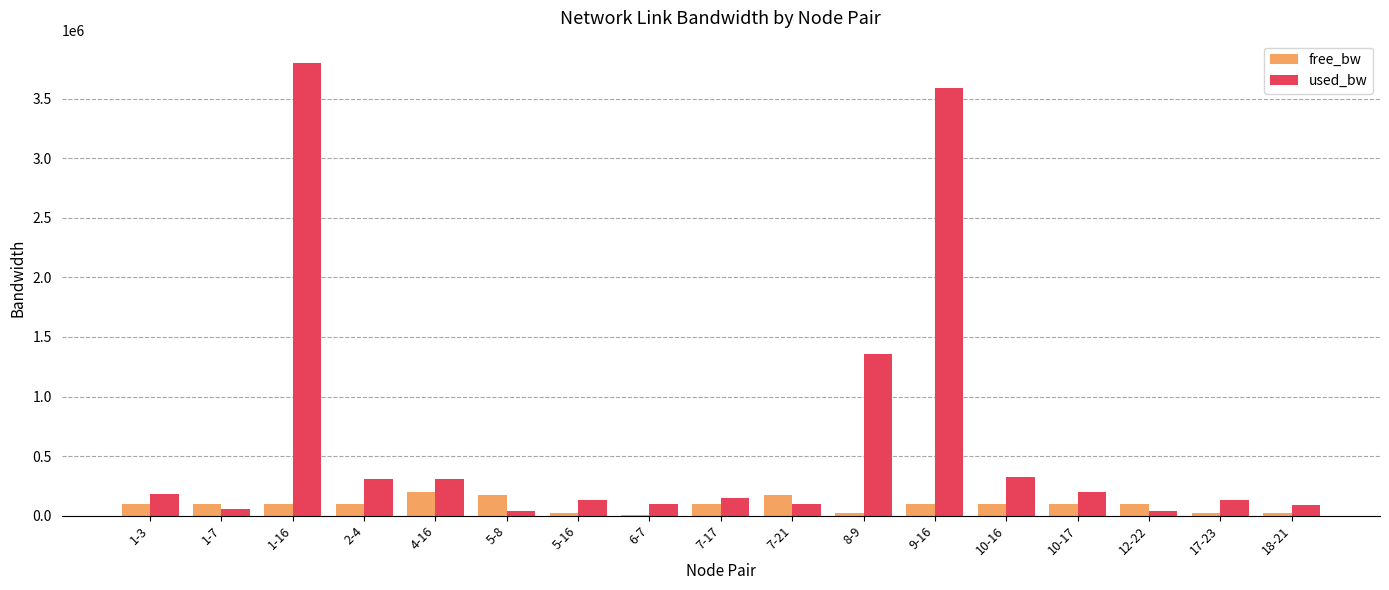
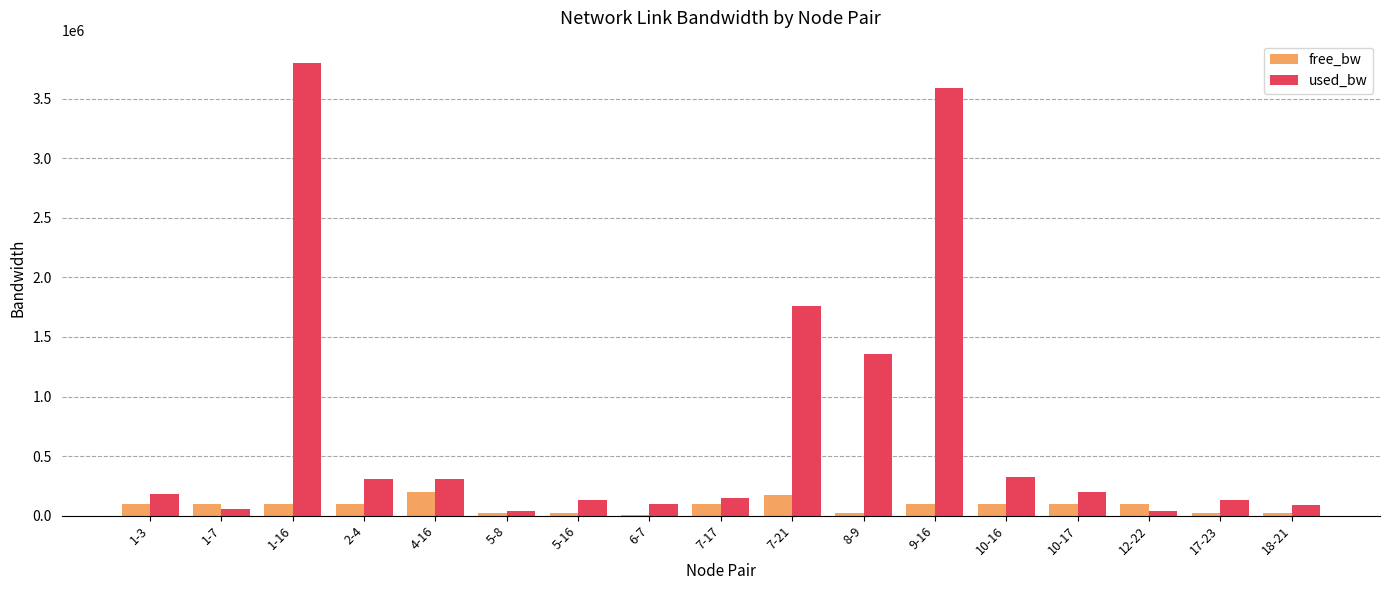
free_bw, 5-8: 170000 -> 20000
used_bw, 7-21: 100000 -> 1760000
